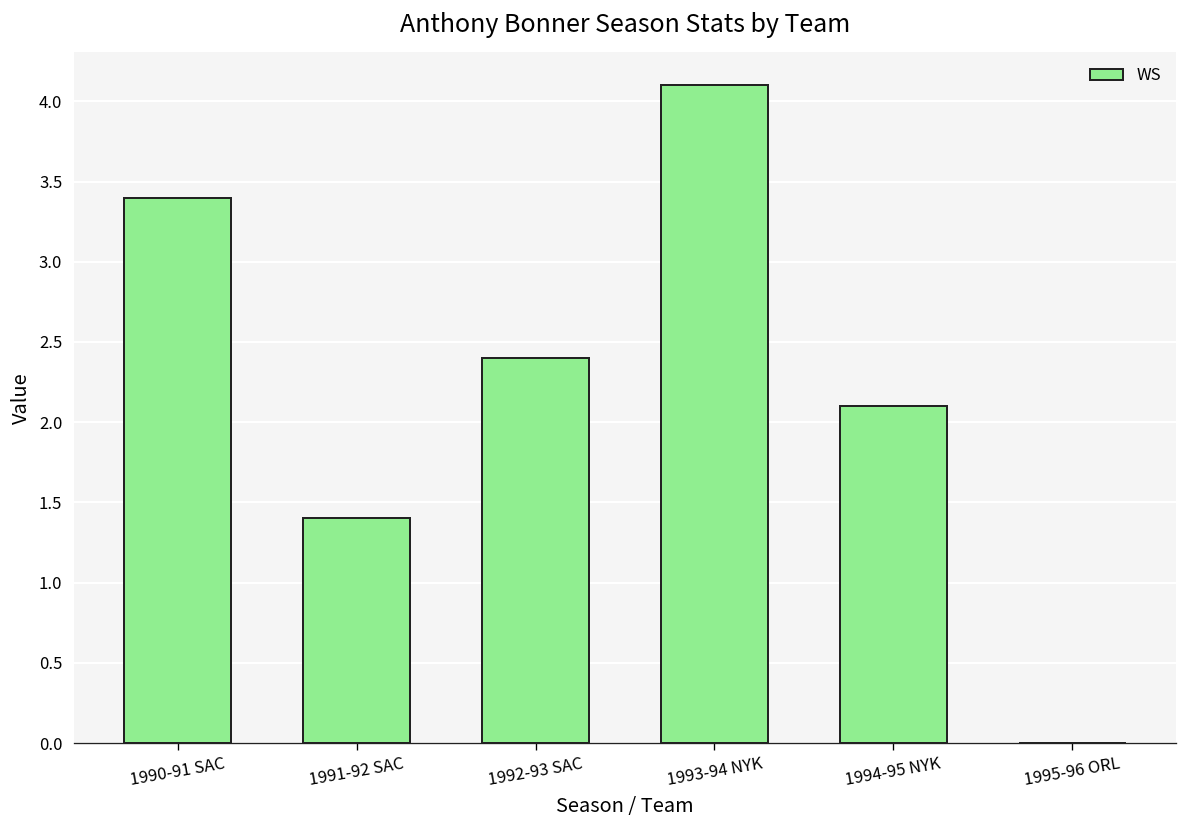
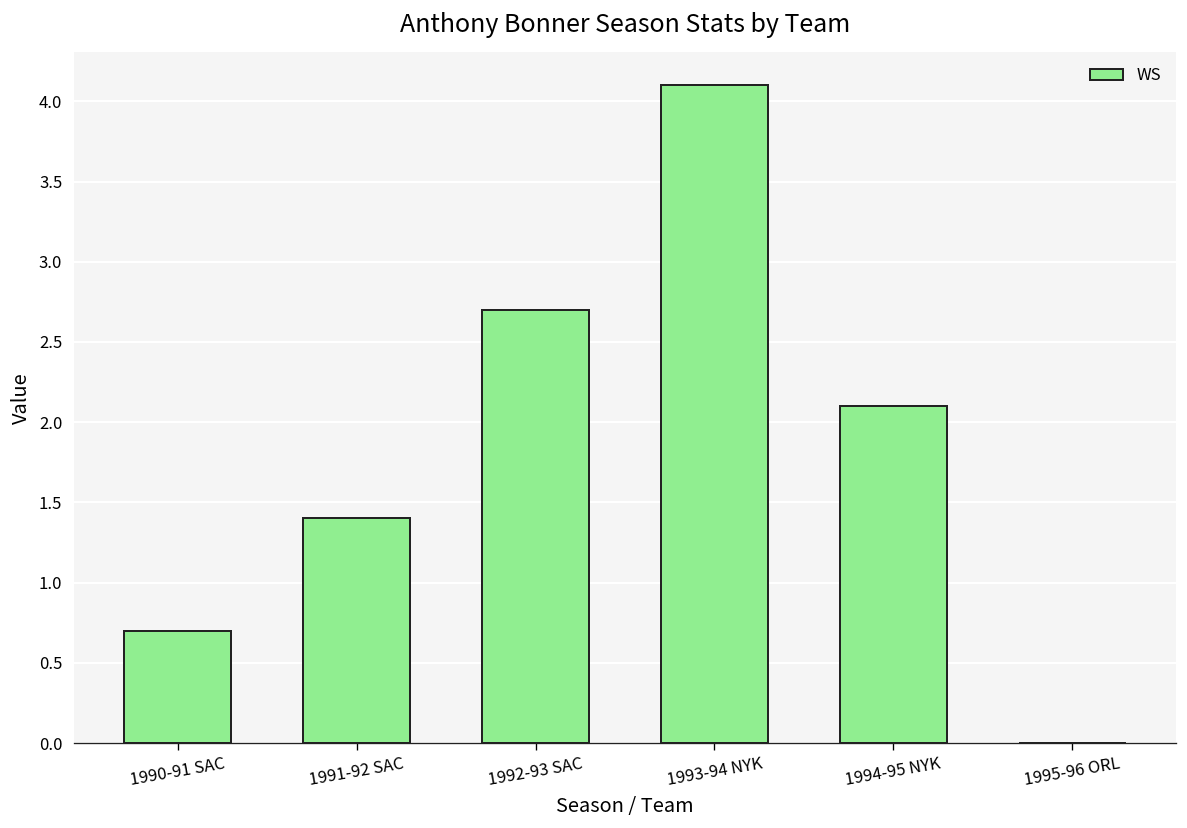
1990-91 SAC: 3.4 -> 0.7
1992-93 SAC: 2.4 -> 2.7
